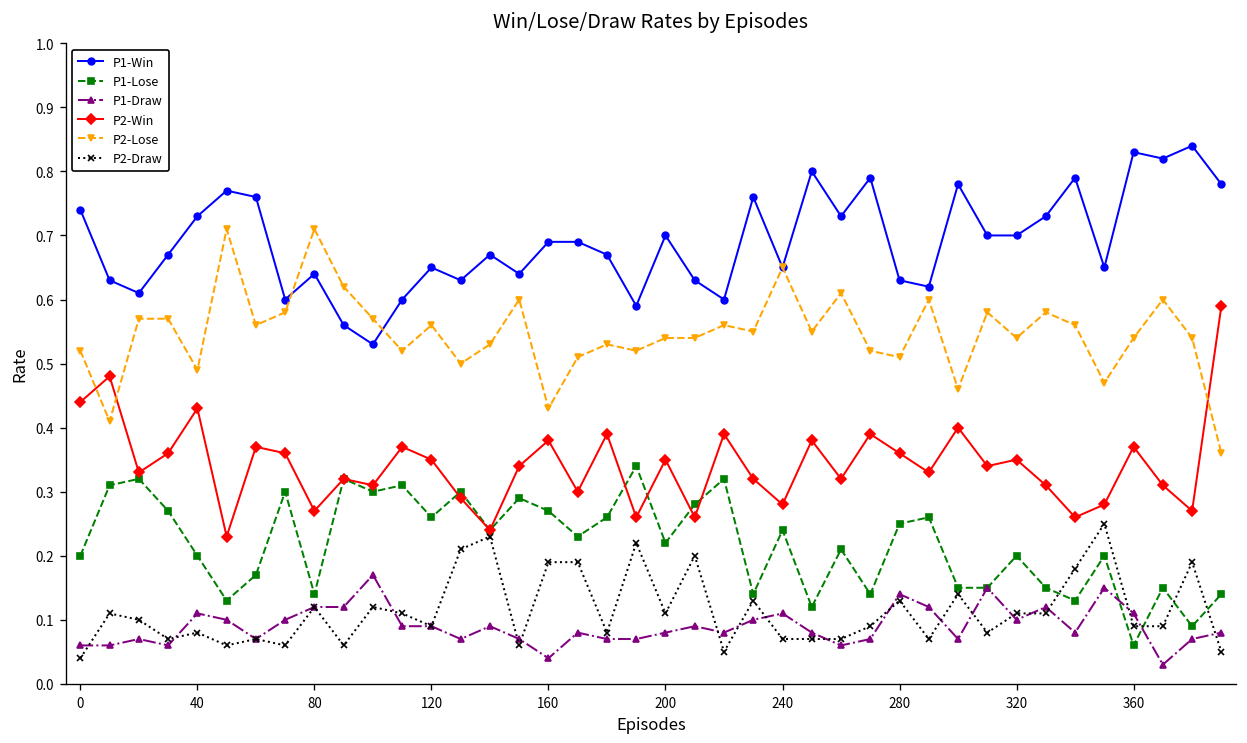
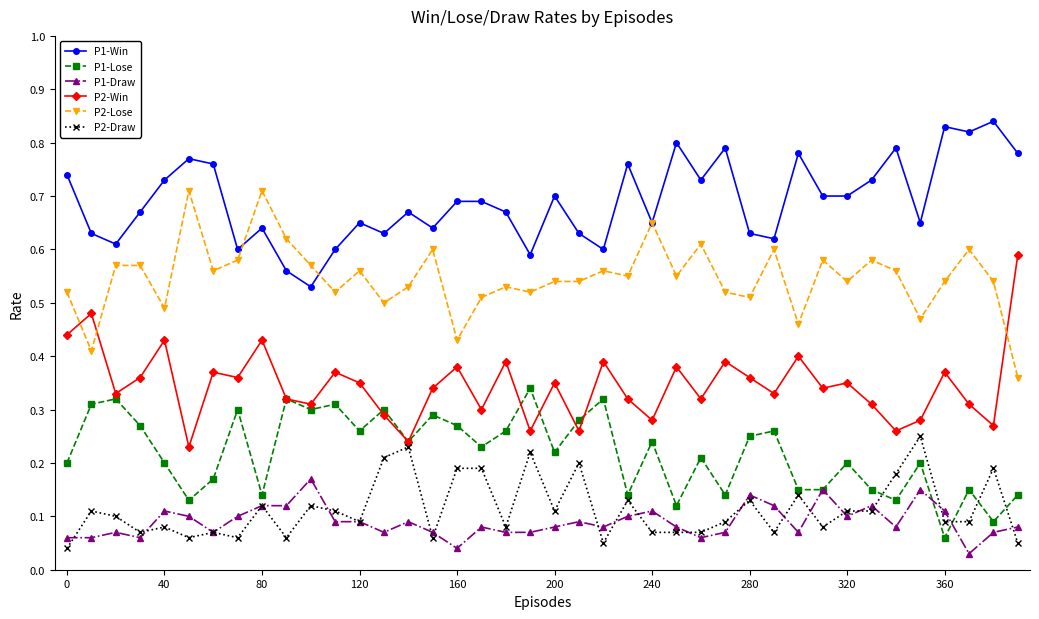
P2-Win, 80: 0.27 -> 0.43
